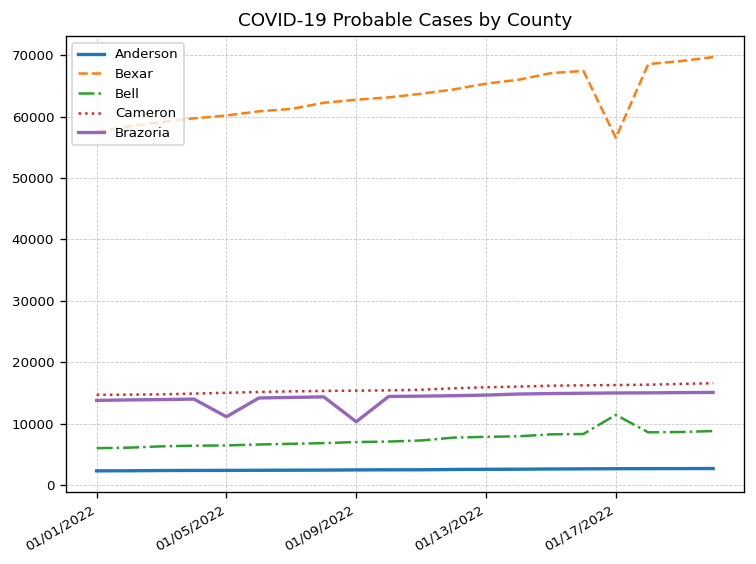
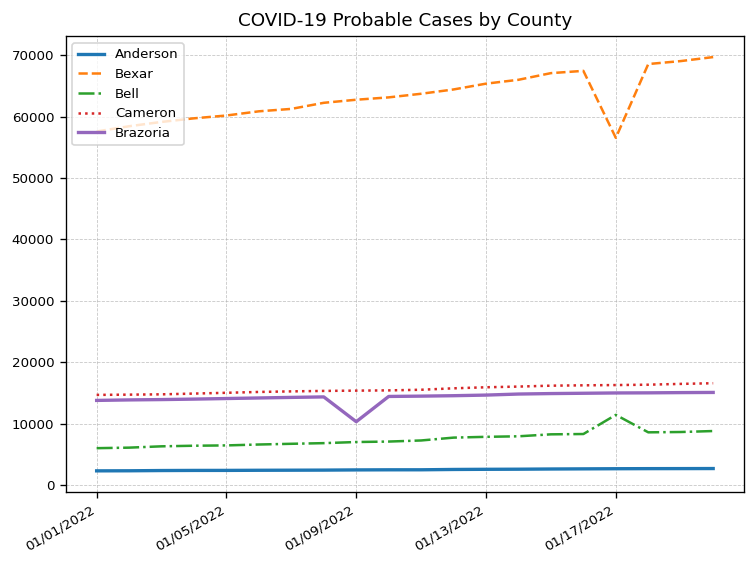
Brazoria, 01/05/2022: 11000 -> 14000
